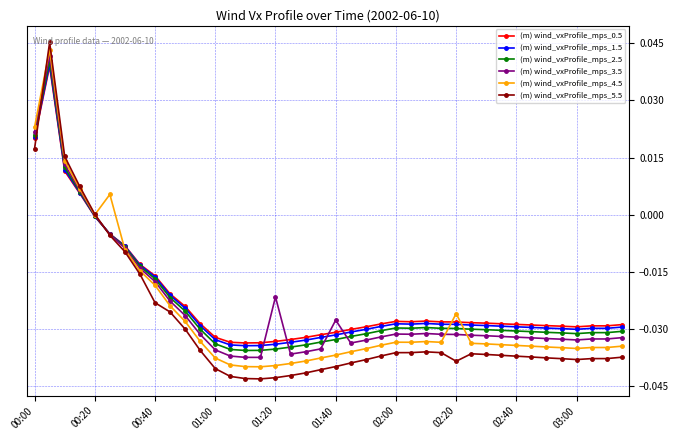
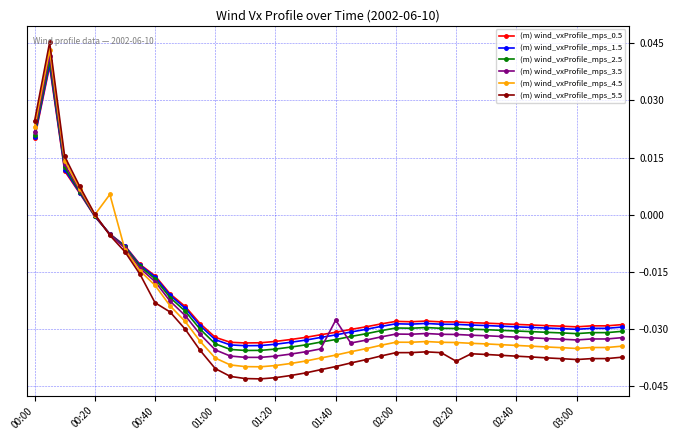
(m) wind_vxProfile_mps_5.5, 00:00: 0.017 -> 0.025
(m) wind_vxProfile_mps_3.5, 01:20: -0.022 -> -0.037
(m) wind_vxProfile_mps_4.5, 02:20: -0.026 -> -0.034
